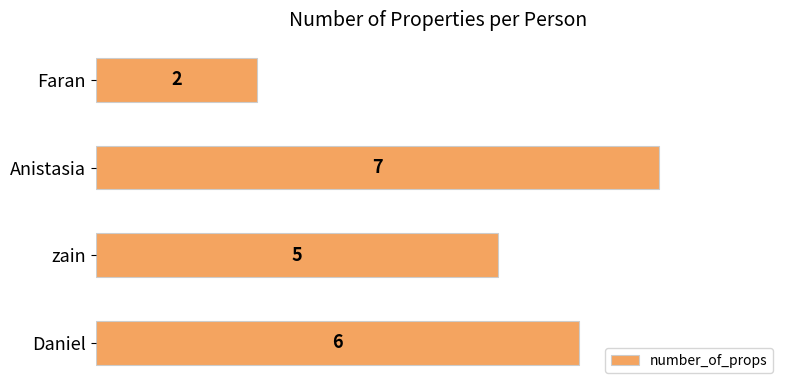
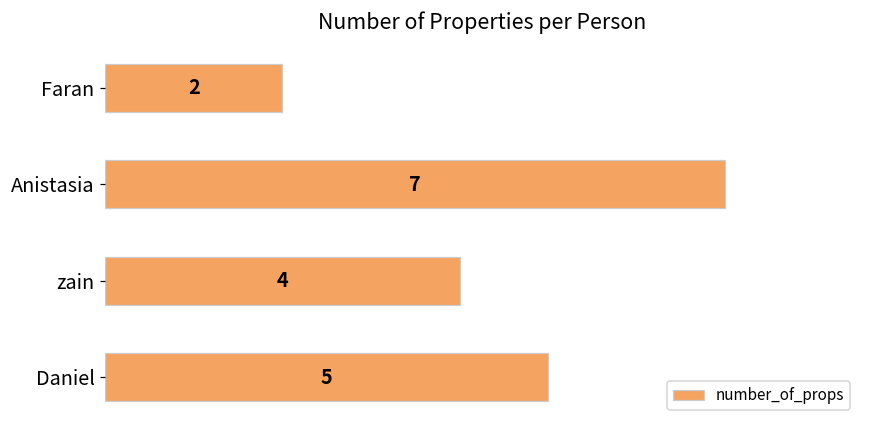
zain: 5 -> 4
Daniel: 6 -> 5
